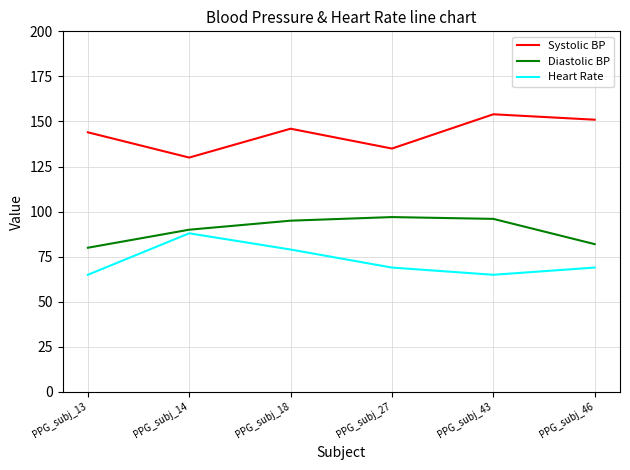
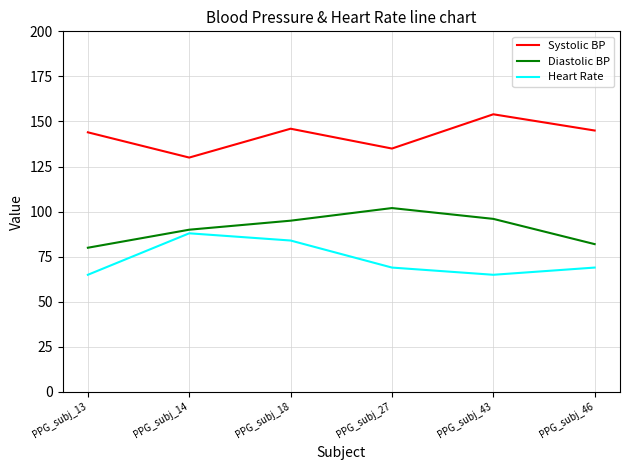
Heart Rate, PPG_subj_18: 79 -> 84
Diastolic BP, PPG_subj_27: 97 -> 102
Systolic BP, PPG_subj_46: 151 -> 145
